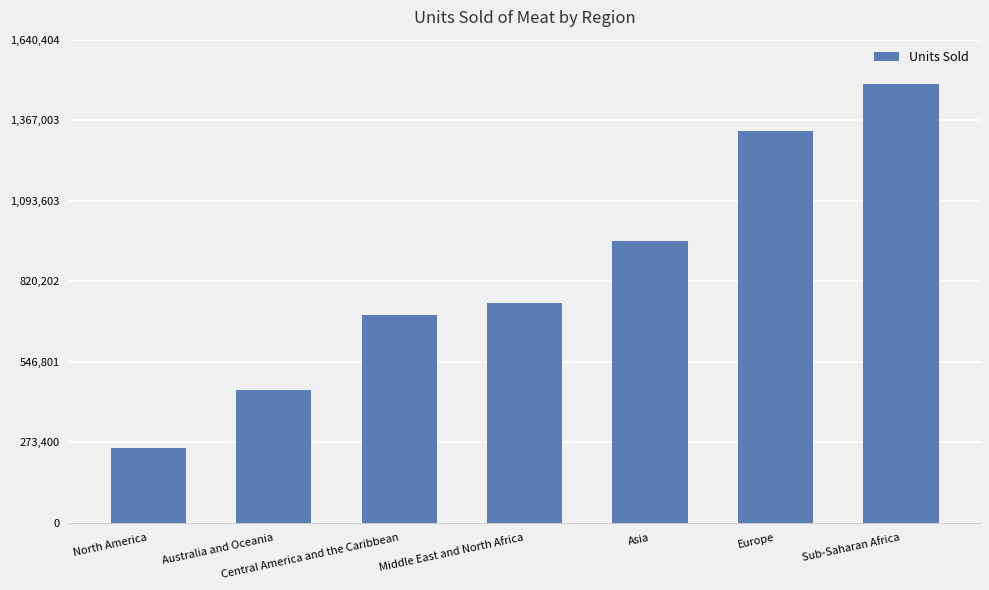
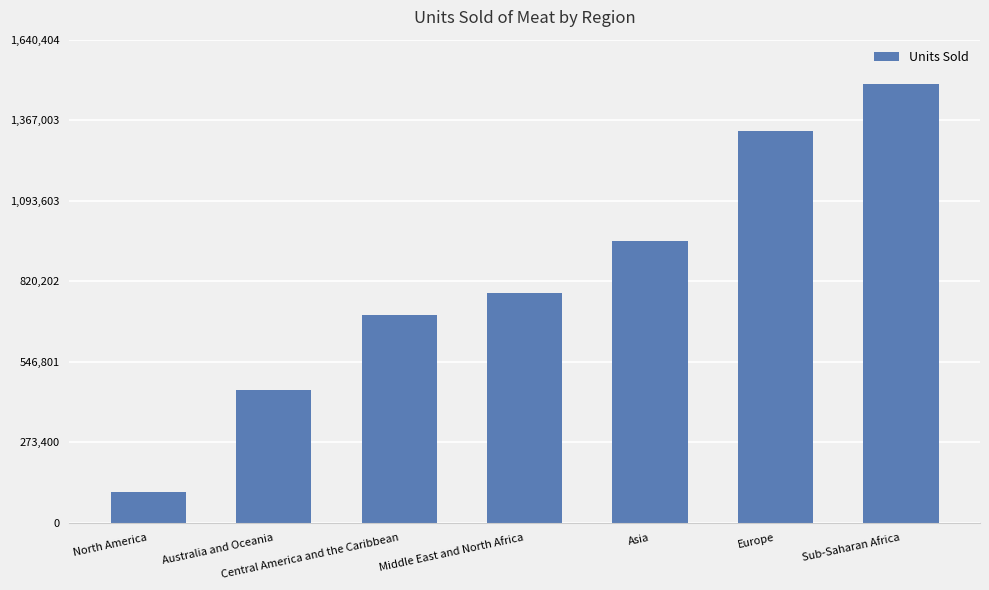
North America: 260,000 -> 110,000
Middle East and North Africa: 750,000 -> 780,000
